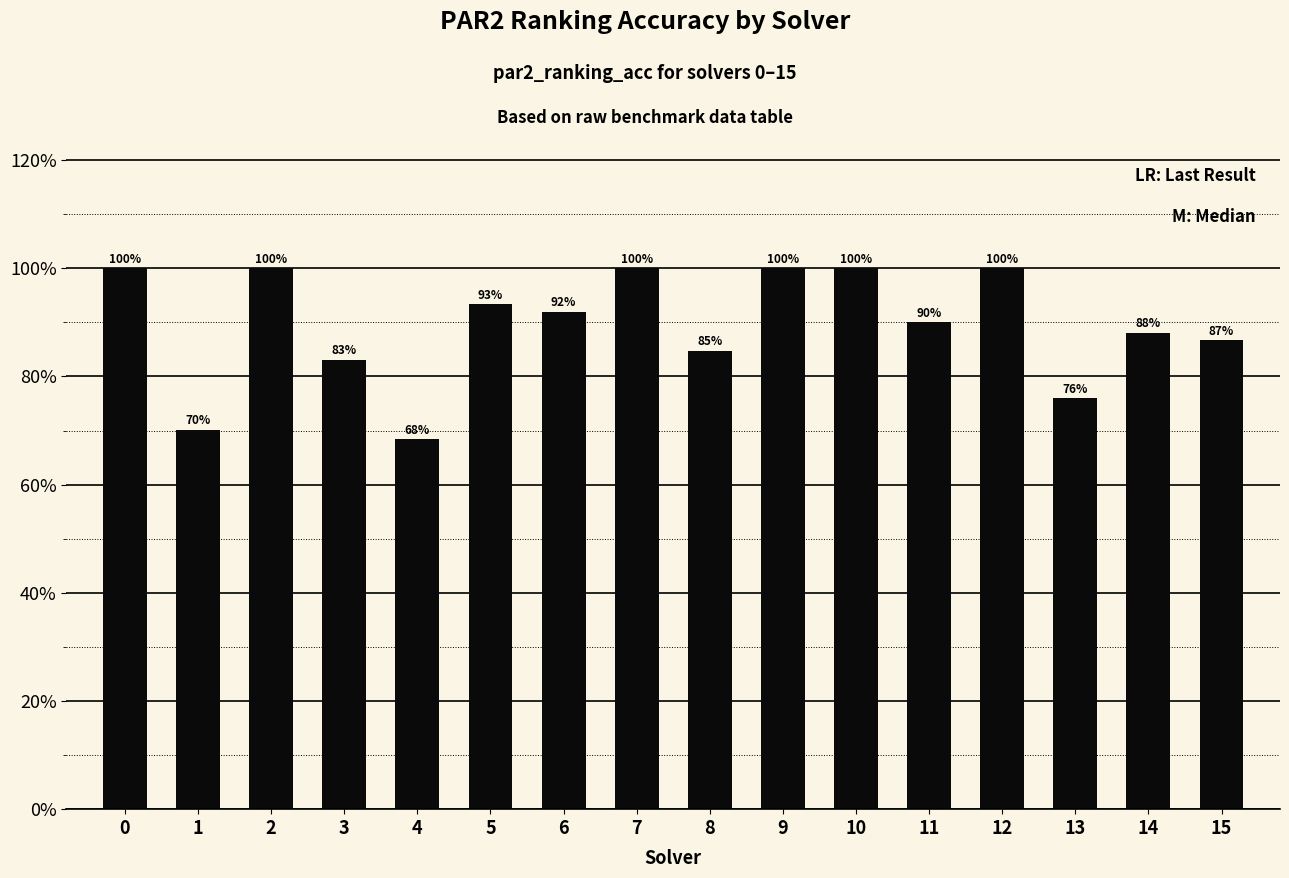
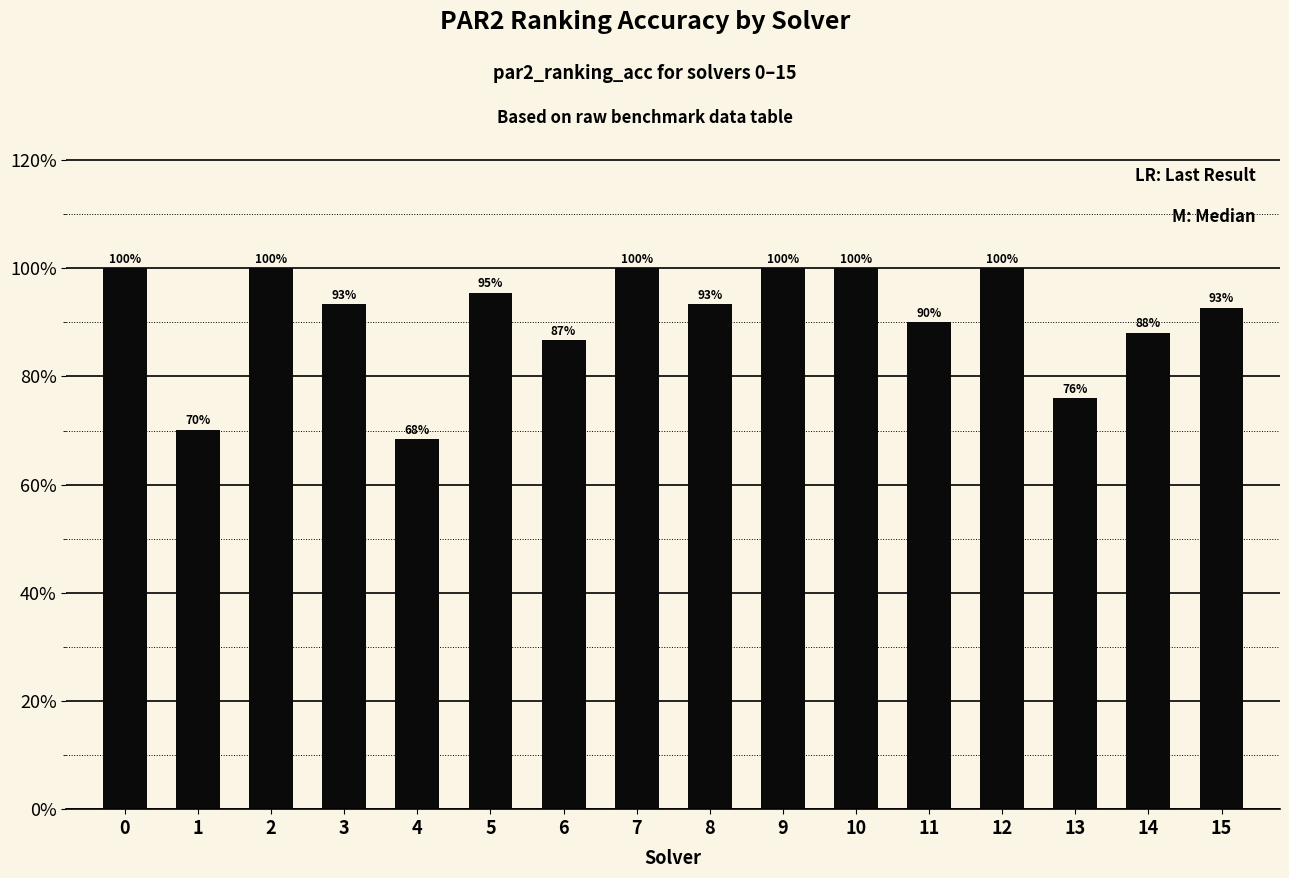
3: 83% -> 93%
5: 93% -> 95%
6: 92% -> 87%
8: 85% -> 93%
15: 87% -> 93%
